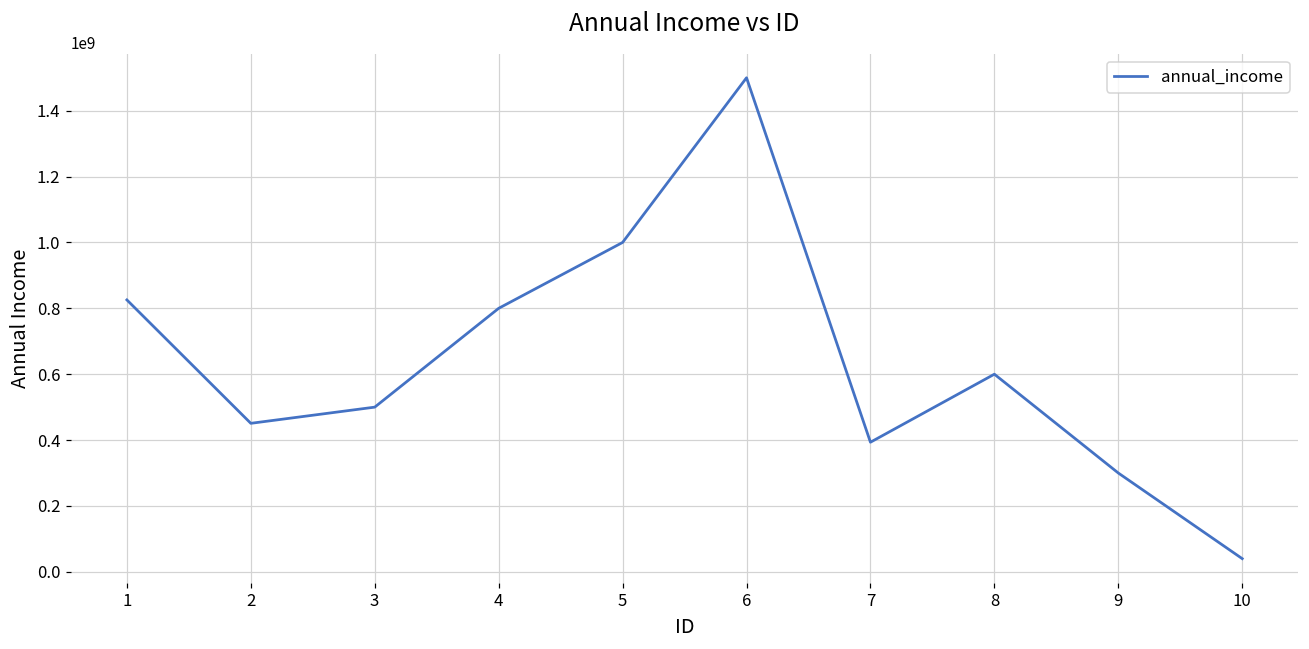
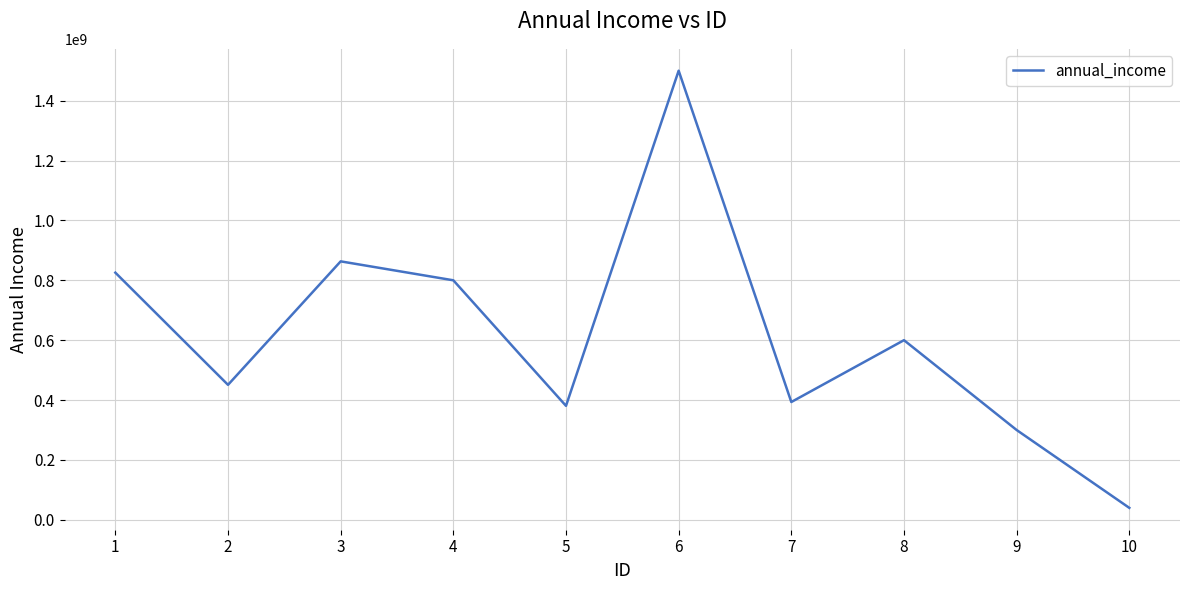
3: 500000000 -> 860000000
5: 1000000000 -> 380000000
